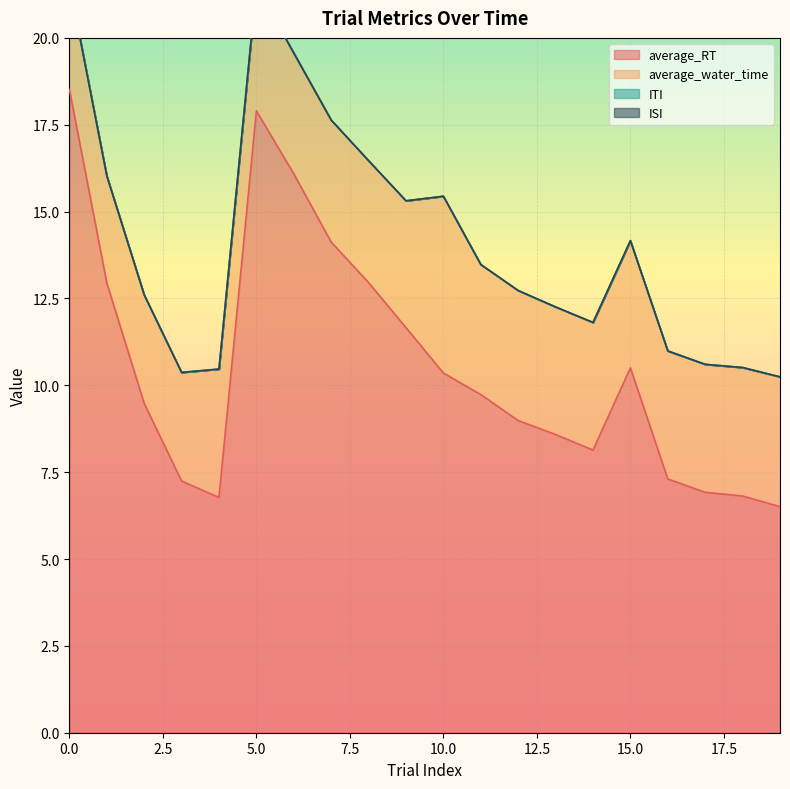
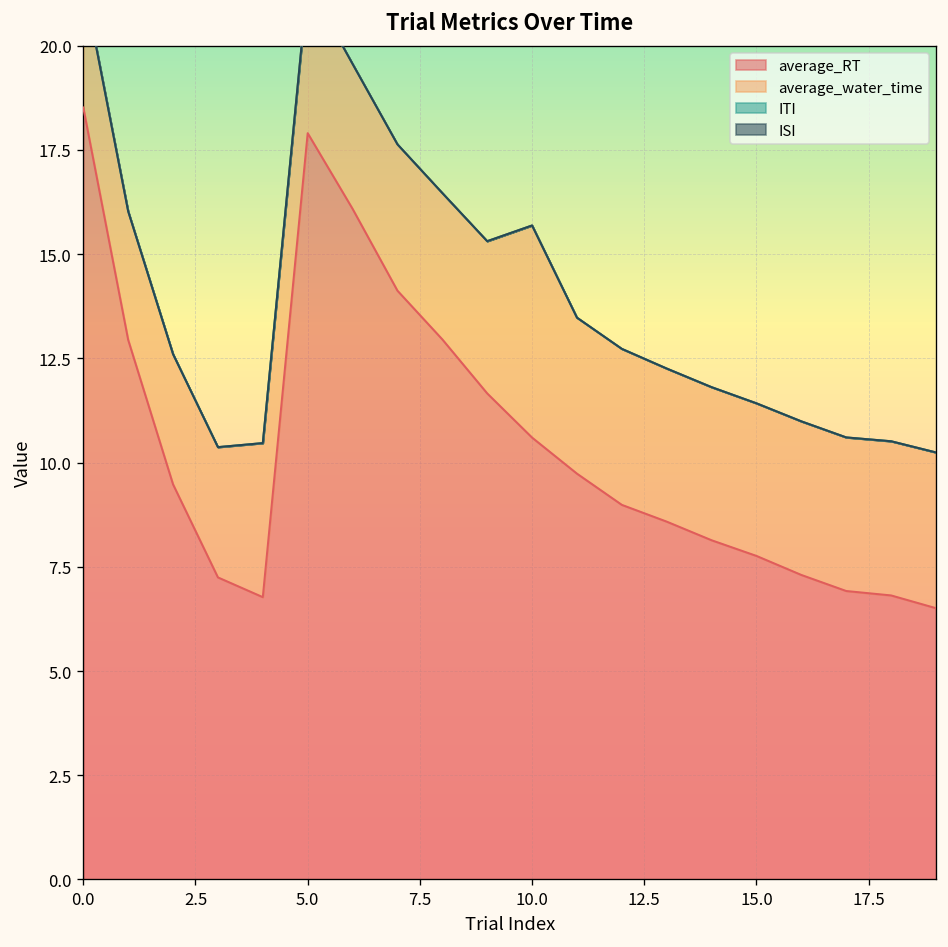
average_RT, 10.0: 10.4 -> 10.6
average_RT, 15.0: 10.5 -> 7.8
